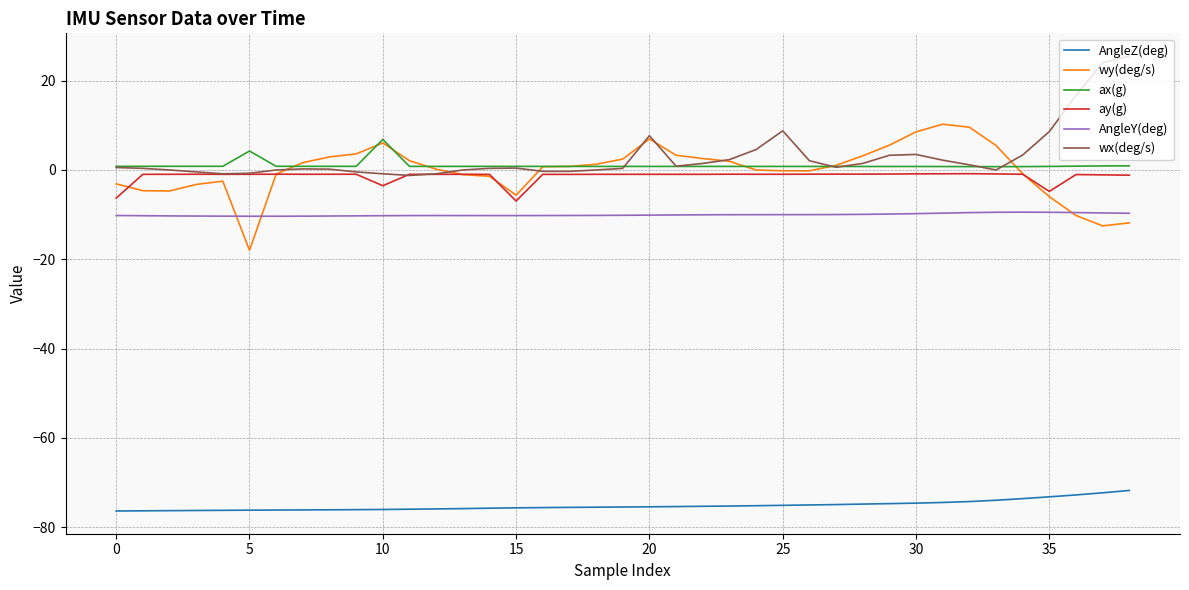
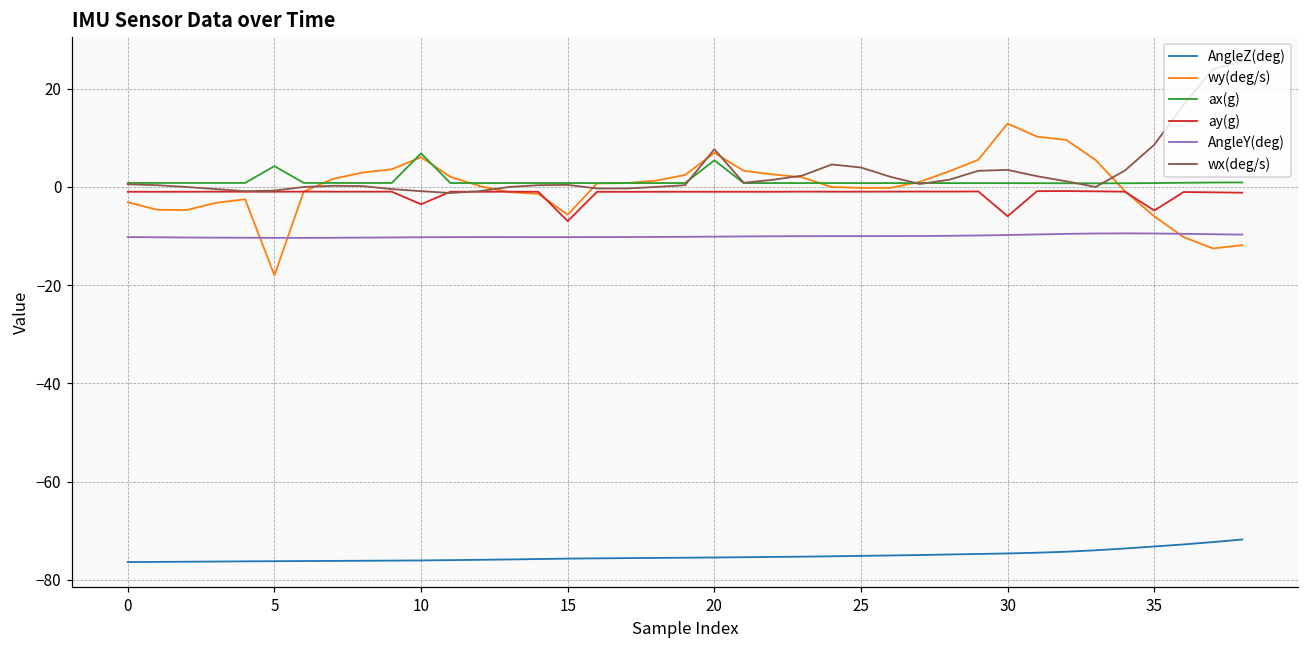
ay(g), 0: -6 -> -1
ax(g), 20: 1 -> 5
wx(deg/s), 25: 9 -> 4
wy(deg/s), 30: 9 -> 13
ay(g), 30: -1 -> -6
